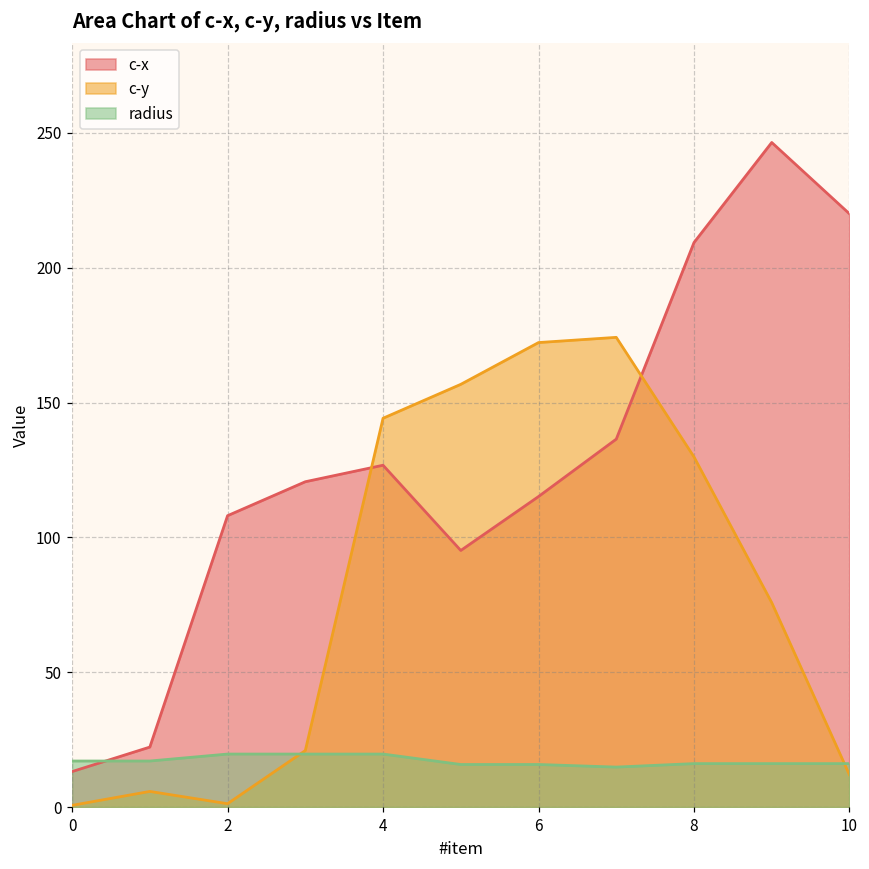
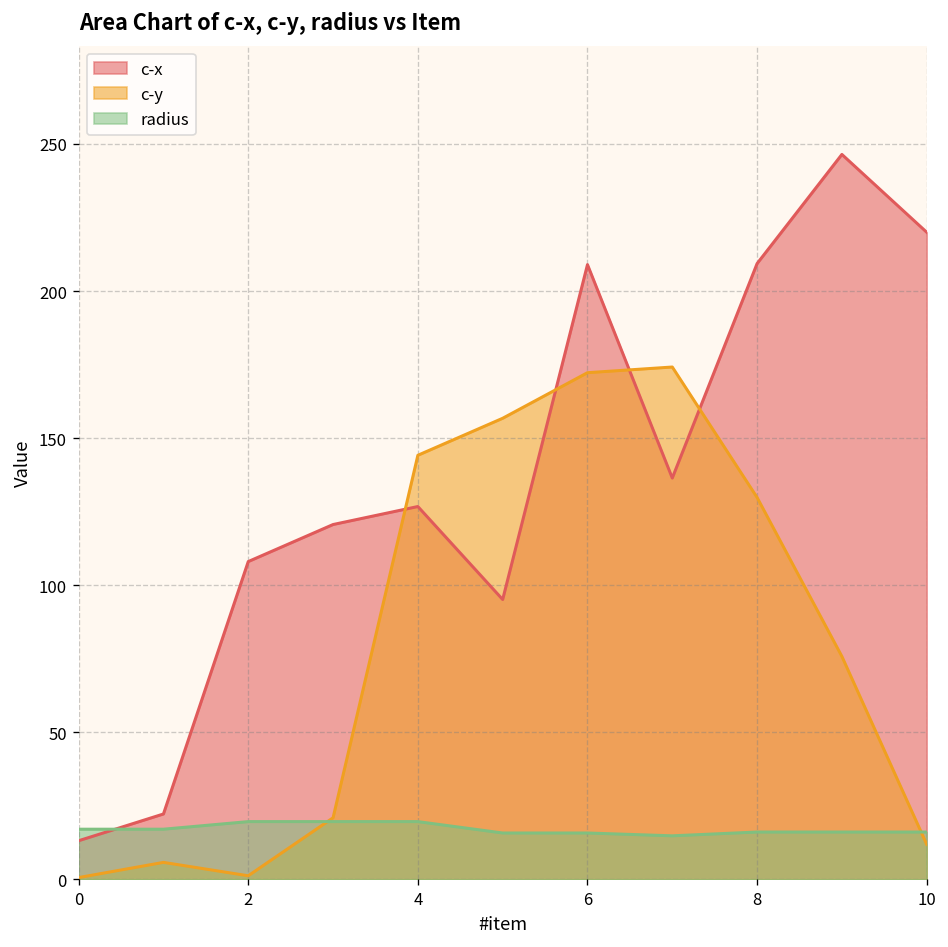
c-x, 6: 115 -> 209
